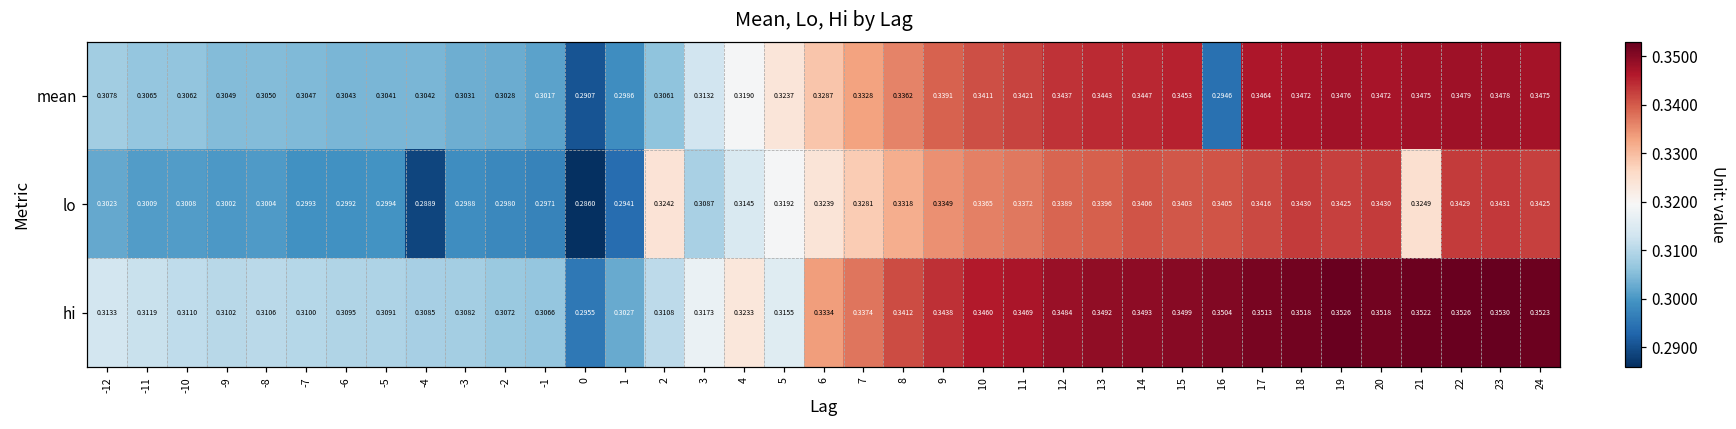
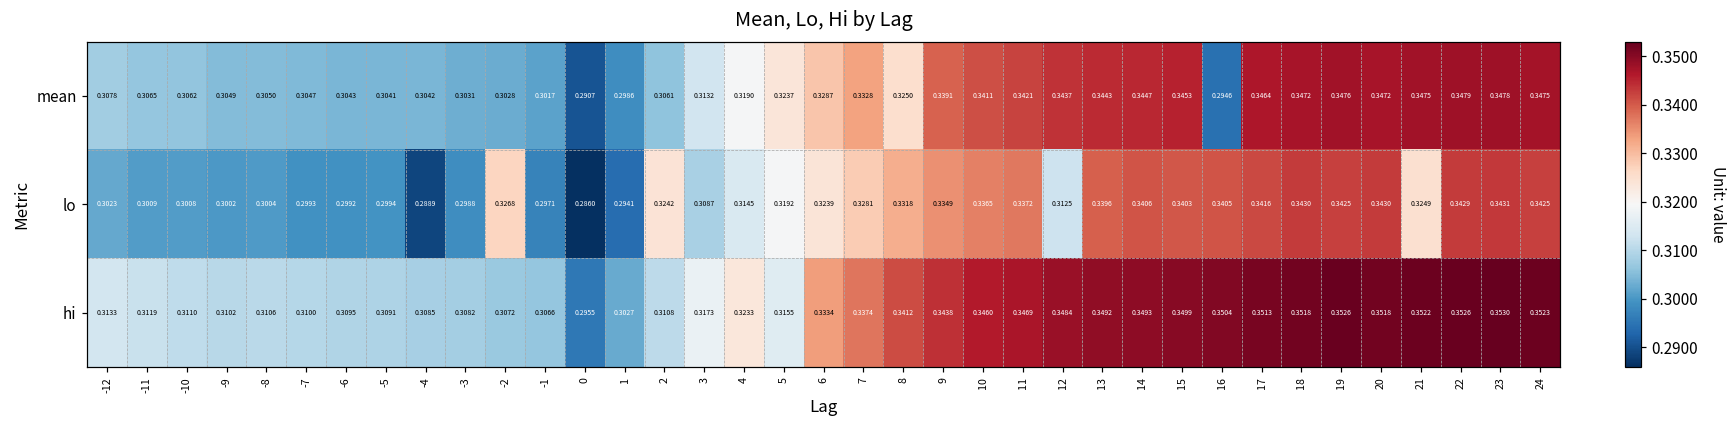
mean, 8: 0.3362 -> 0.3250
lo, -2: 0.2980 -> 0.3268
lo, 12: 0.3389 -> 0.3125
